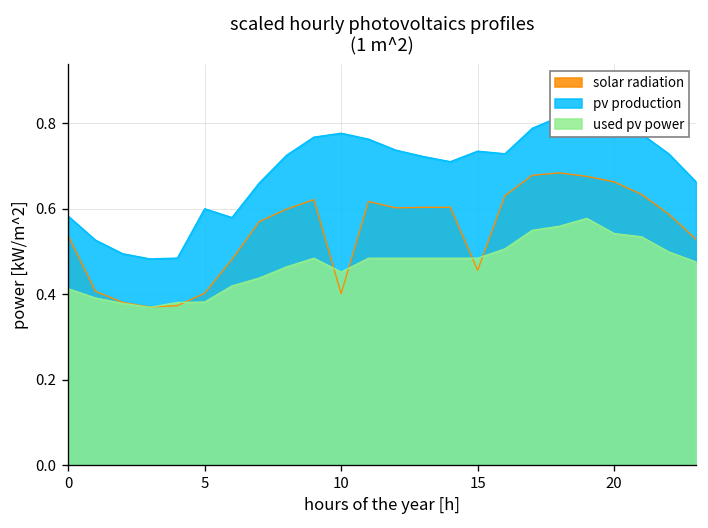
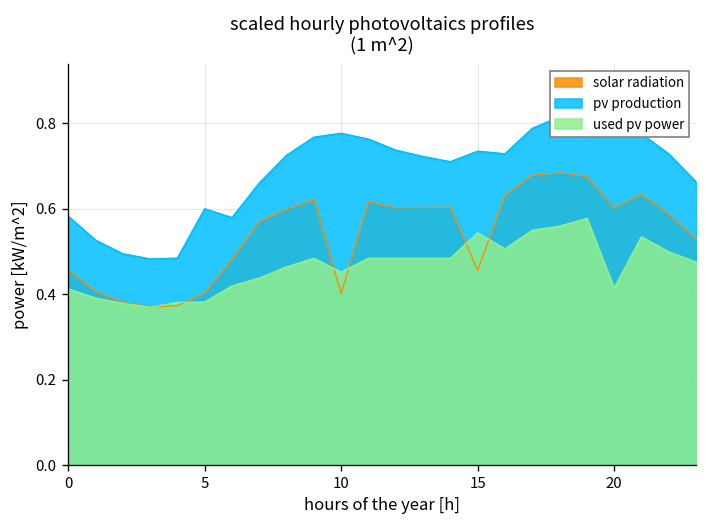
solar radiation, 0: 0.54 -> 0.46
used pv power, 15: 0.48 -> 0.54
solar radiation, 20: 0.66 -> 0.60
used pv power, 20: 0.54 -> 0.41
